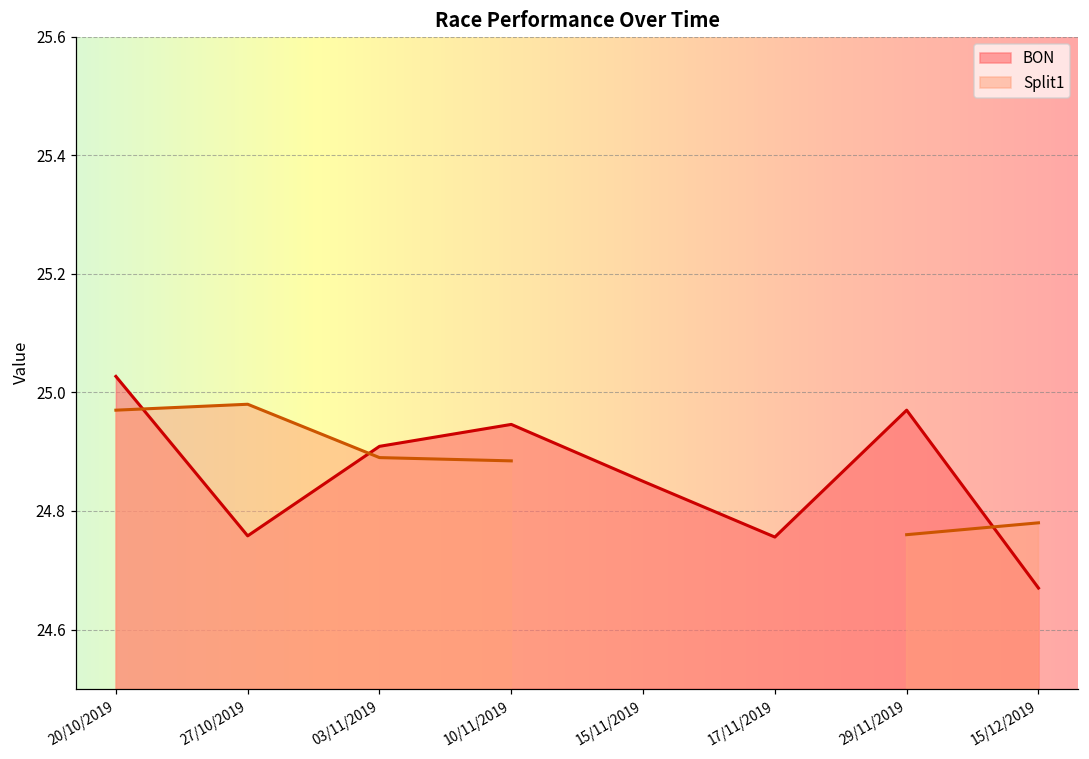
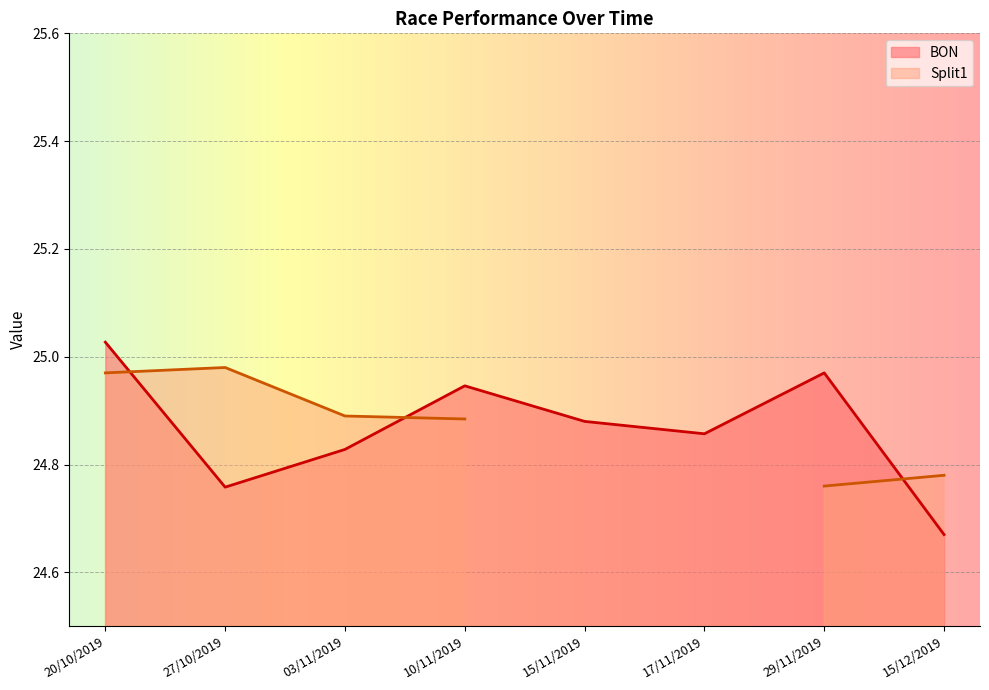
BON, 03/11/2019: 24.91 -> 24.83
BON, 15/11/2019: 24.85 -> 24.88
BON, 17/11/2019: 24.76 -> 24.86
